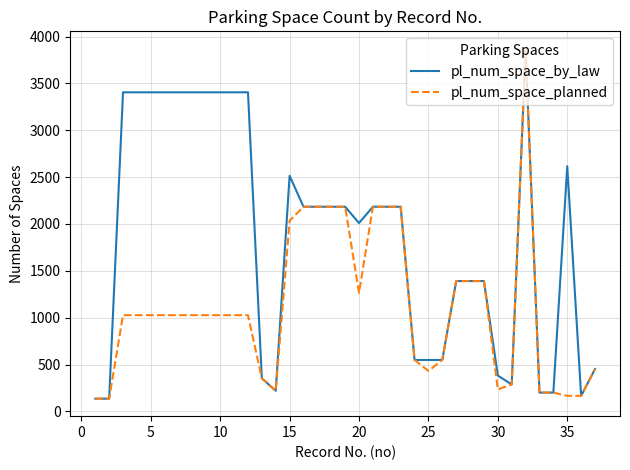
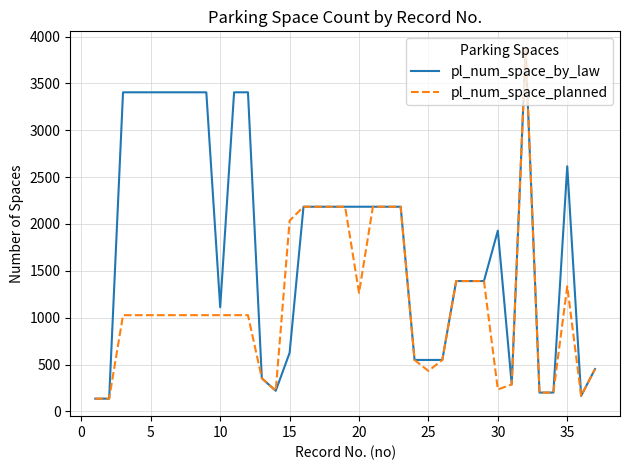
pl_num_space_by_law, 10: 3400 -> 1100
pl_num_space_by_law, 15: 2500 -> 600
pl_num_space_by_law, 20: 2000 -> 2200
pl_num_space_by_law, 30: 400 -> 1900
pl_num_space_planned, 35: 200 -> 1300
